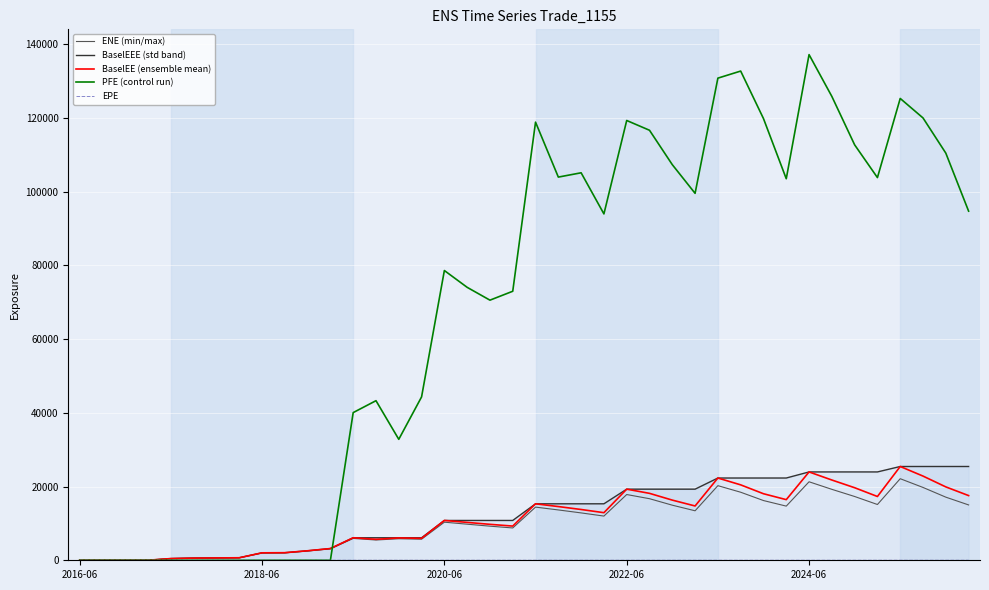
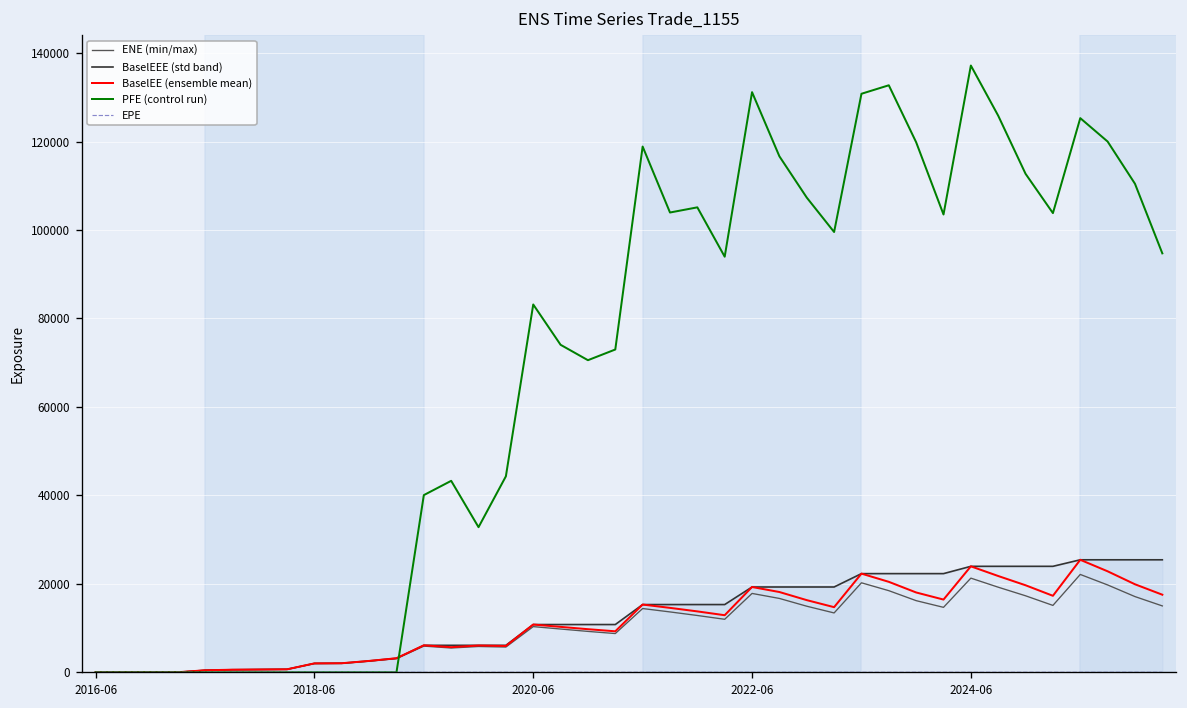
PFE (control run), 2020-06: 79000 -> 83000
PFE (control run), 2022-06: 119000 -> 131000
